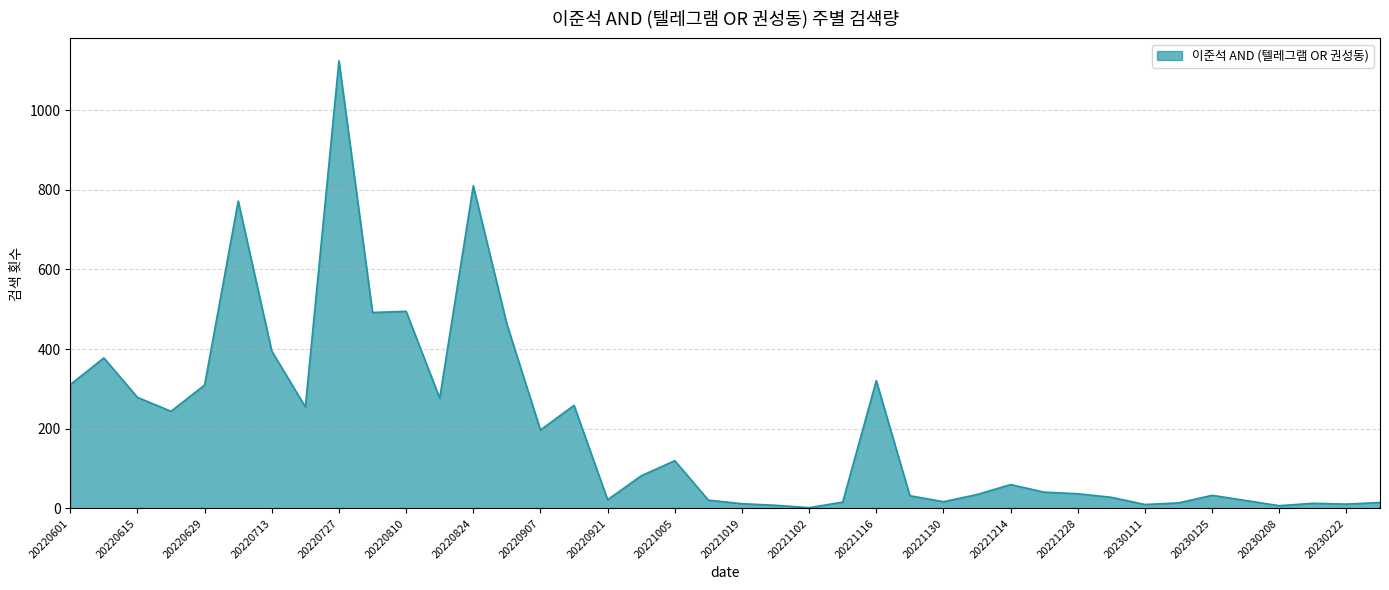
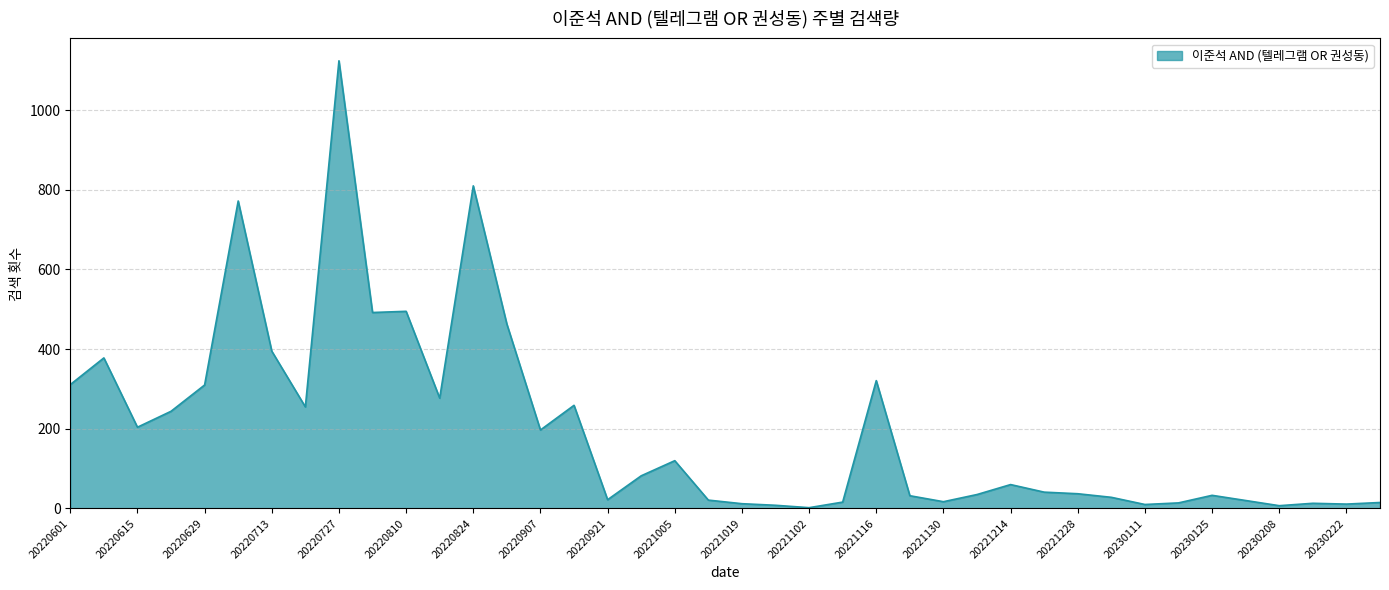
20220615: 280 -> 200
